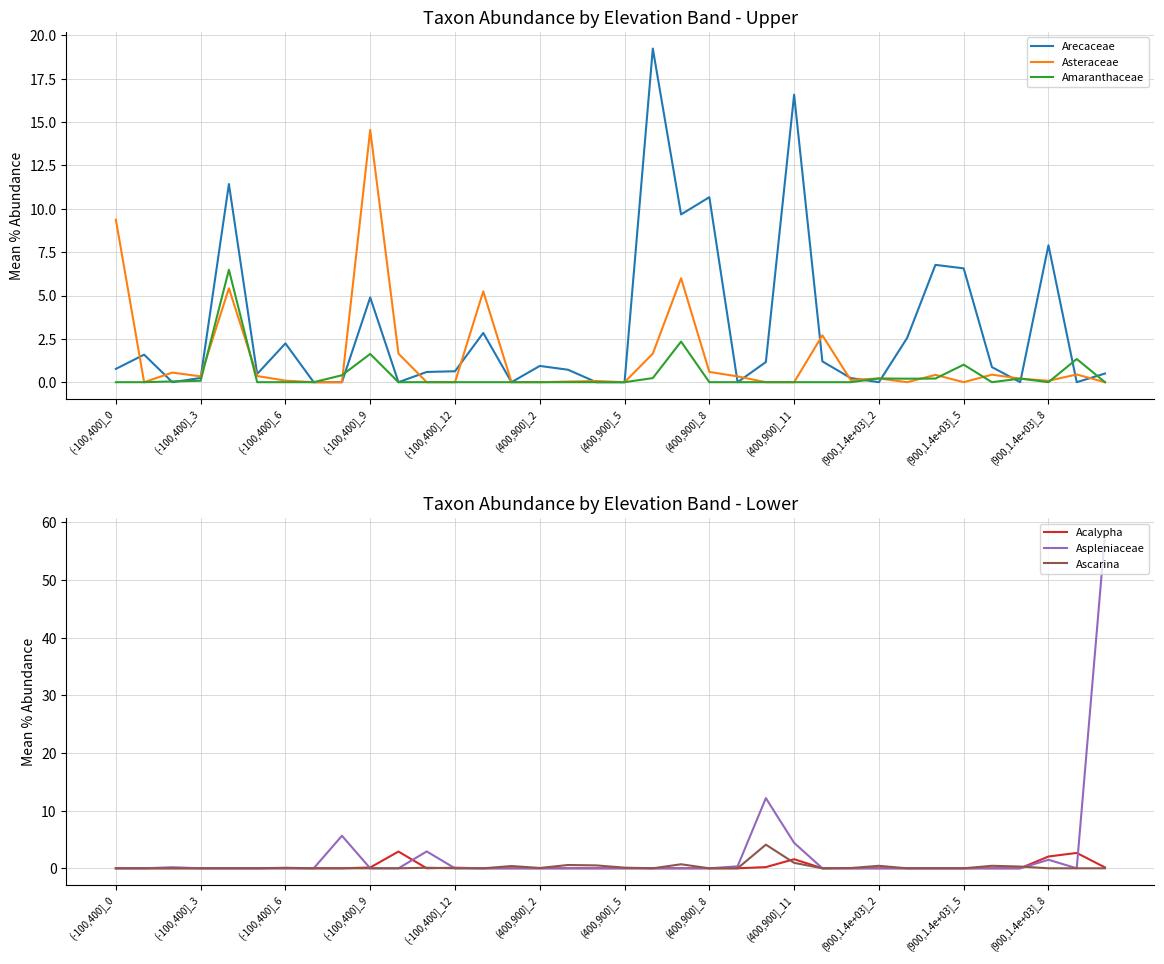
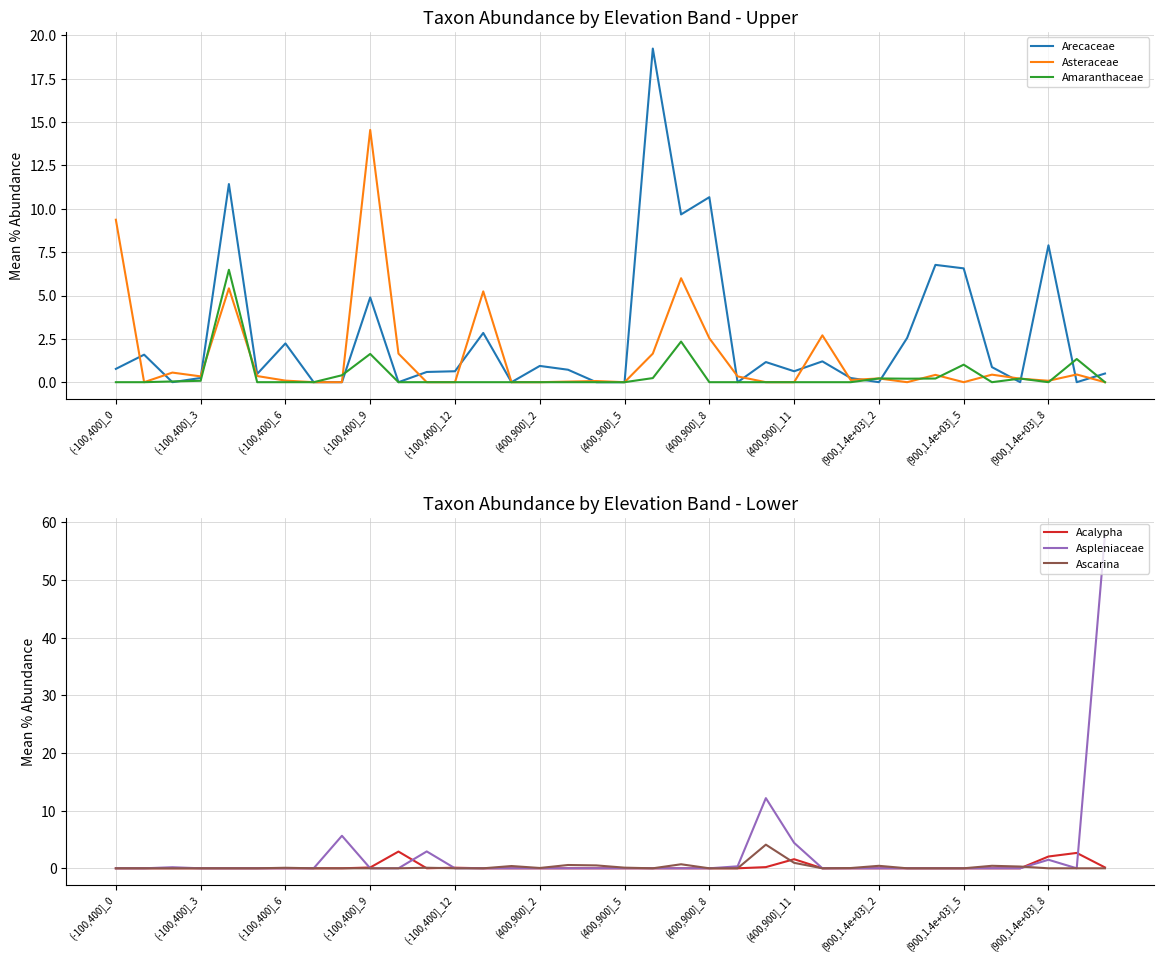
Taxon Abundance by Elevation Band - Upper, Asteraceae, (400,900]_8: 0.6 -> 2.5
Taxon Abundance by Elevation Band - Upper, Arecaceae, (400,900]_11: 16.6 -> 0.6
